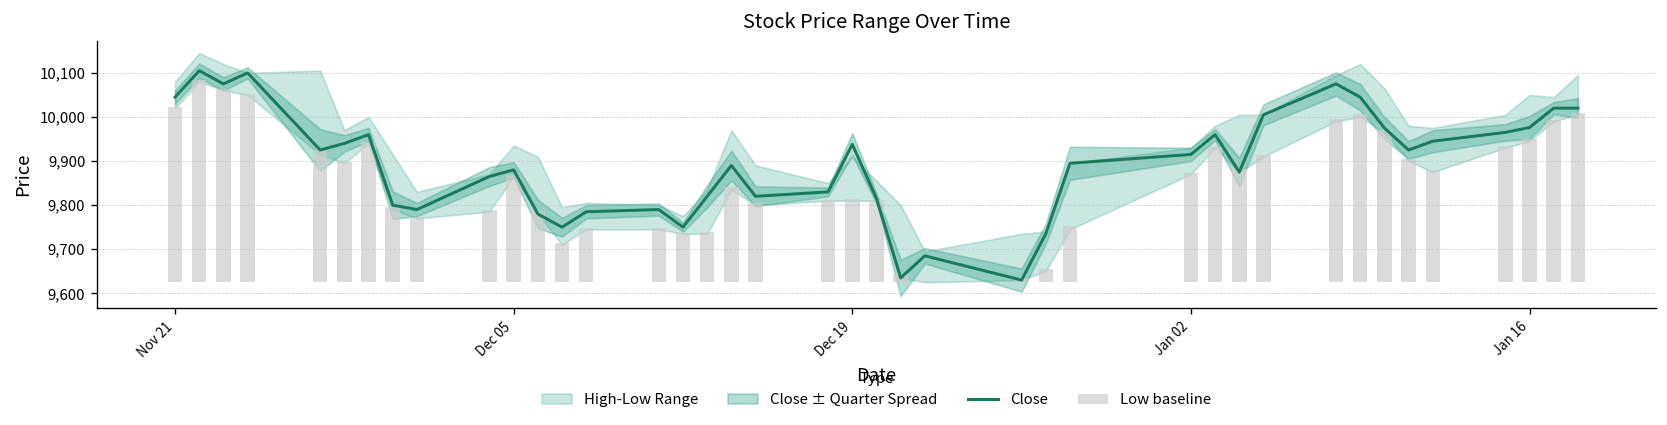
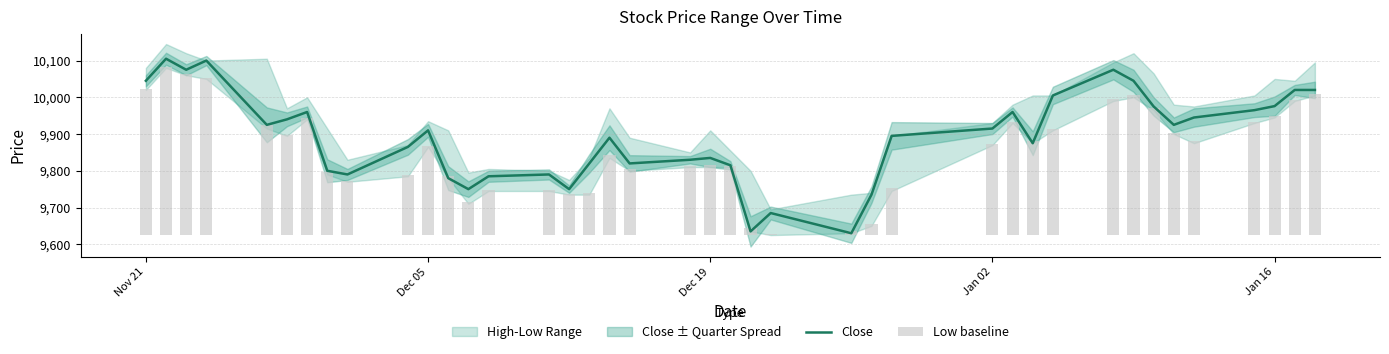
Close, Dec 05: 9,880 -> 9,910
Close, Dec 19: 9,940 -> 9,840
